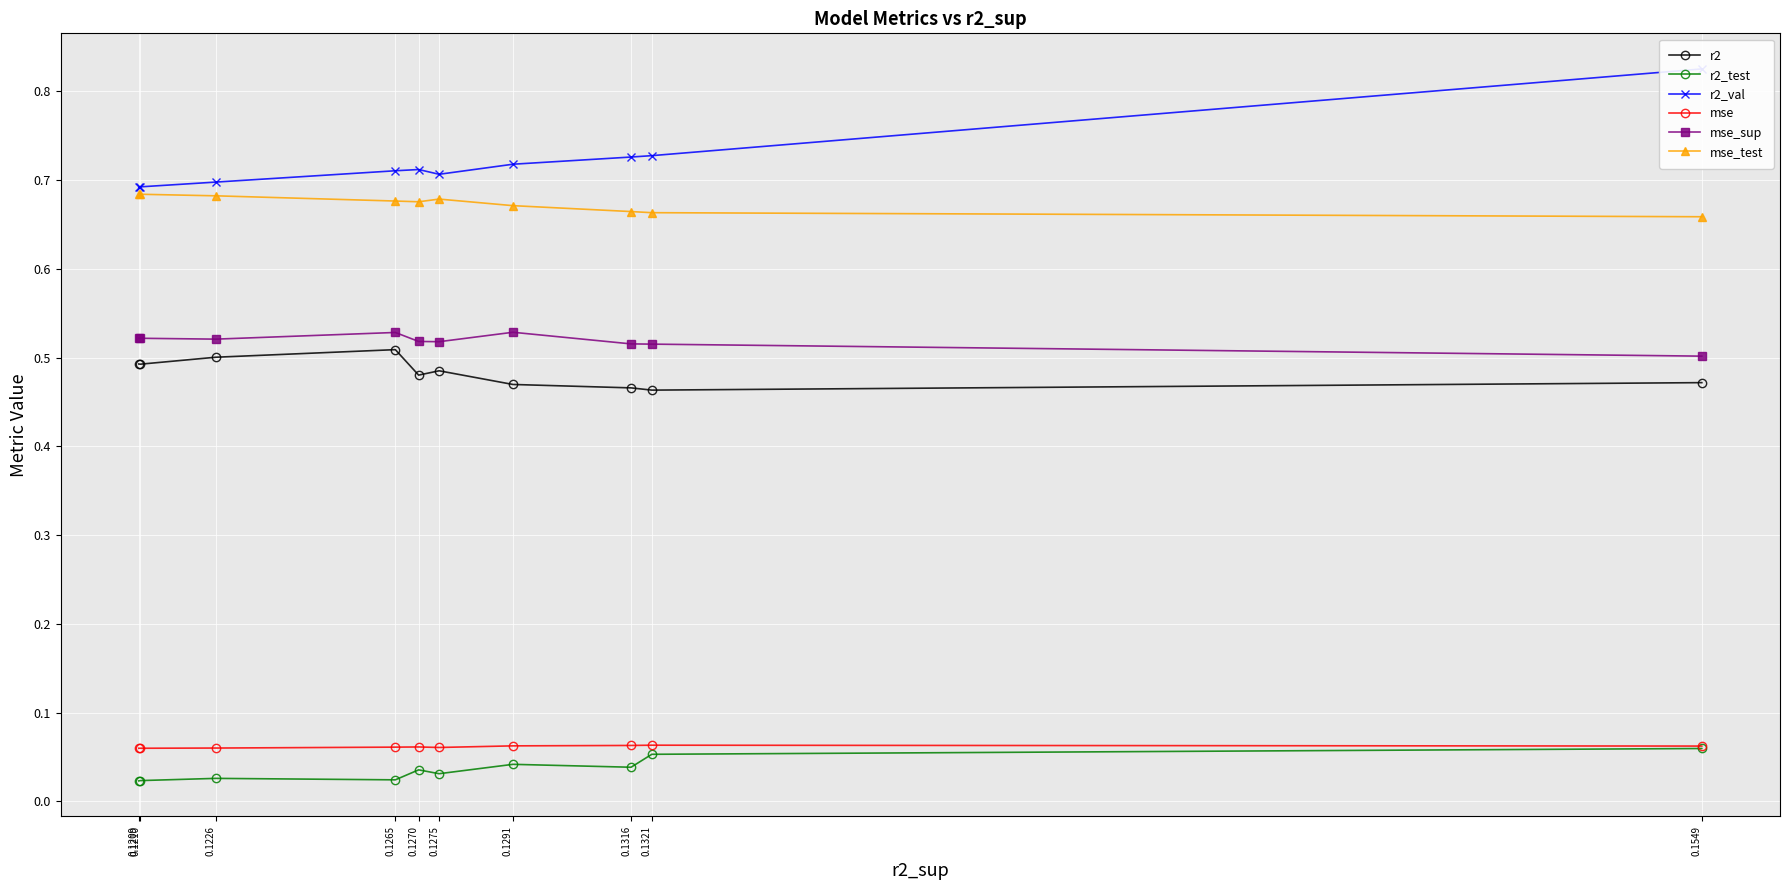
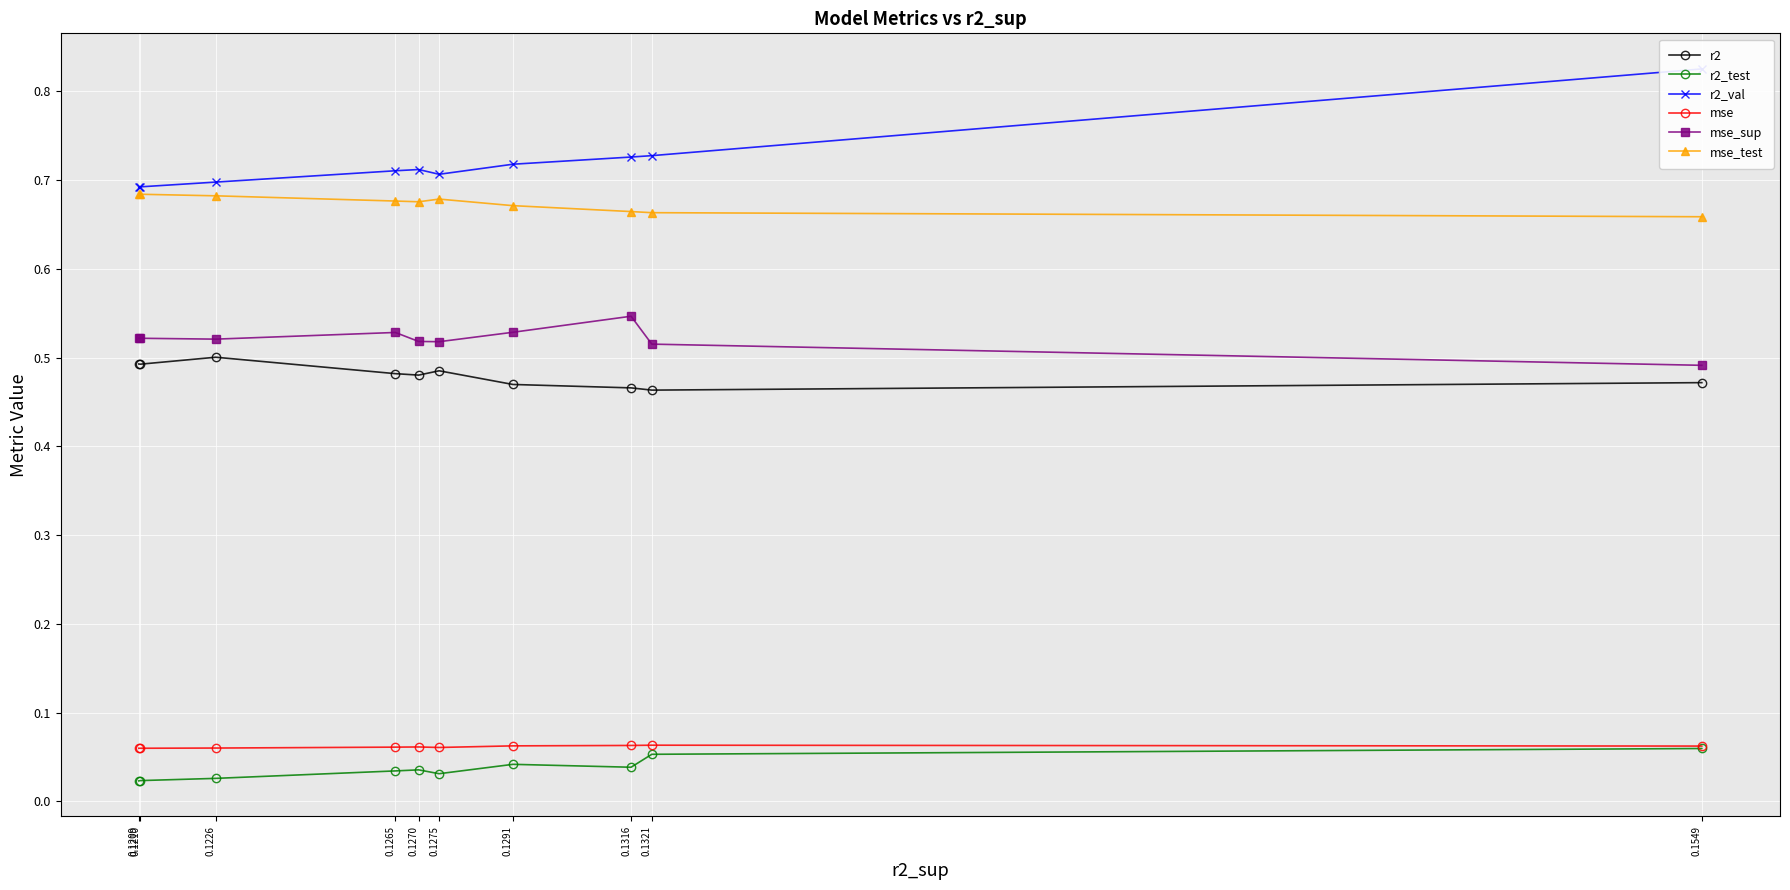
r2, 0.1265: 0.51 -> 0.48
r2_test, 0.1265: 0.02 -> 0.03
mse_sup, 0.1316: 0.52 -> 0.55
mse_sup, 0.1549: 0.50 -> 0.49
